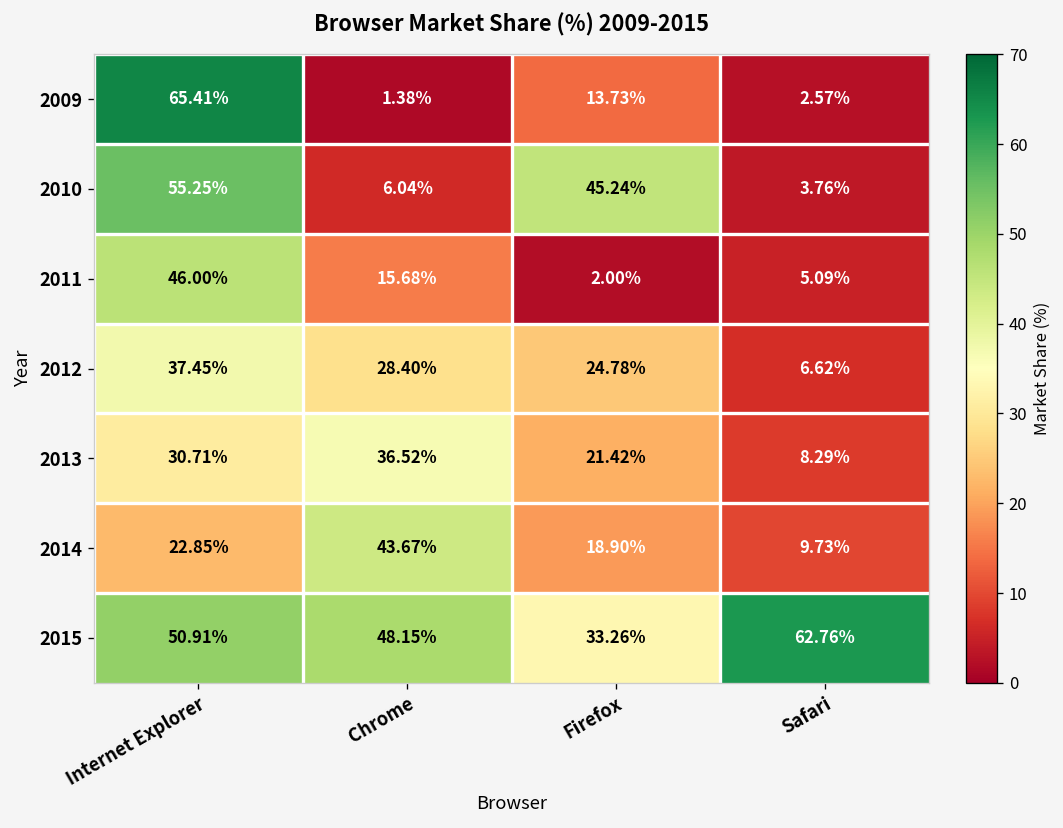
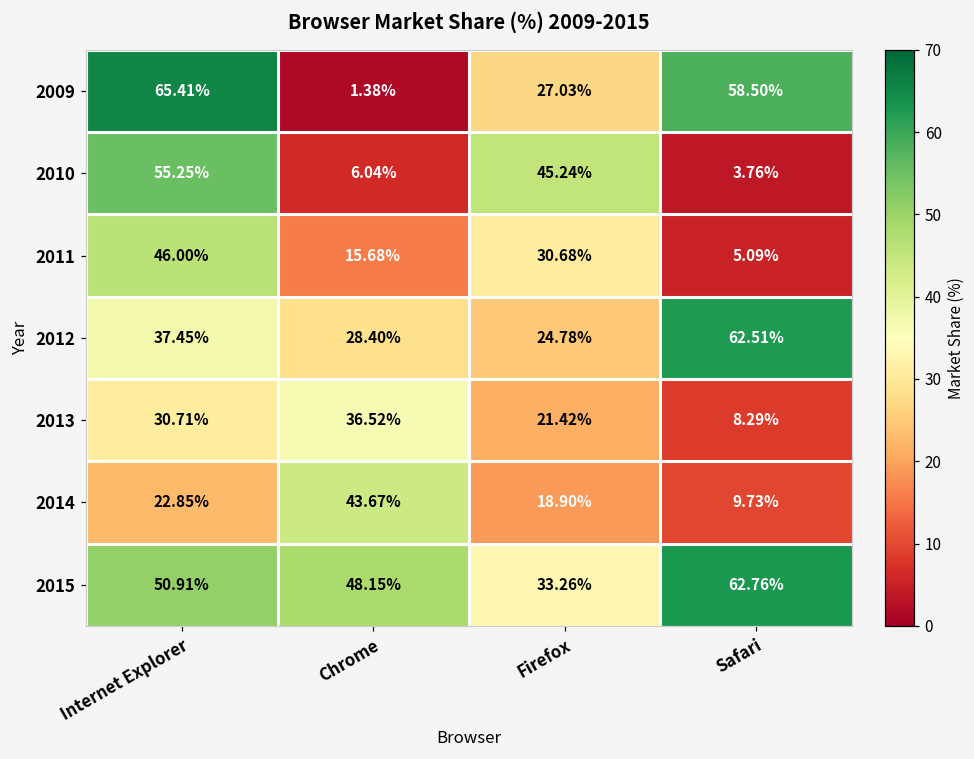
2009, Firefox: 13.73% -> 27.03%
2009, Safari: 2.57% -> 58.50%
2011, Firefox: 2.00% -> 30.68%
2012, Safari: 6.62% -> 62.51%
